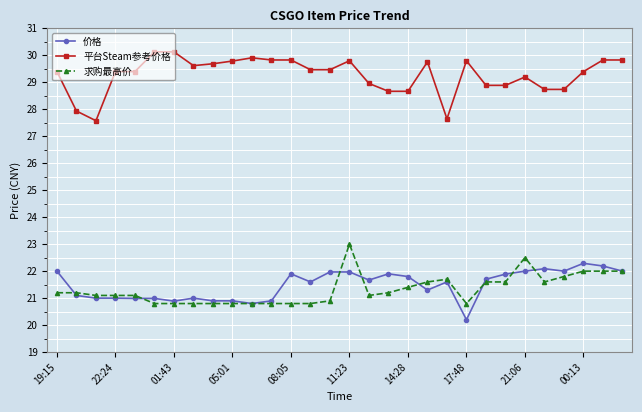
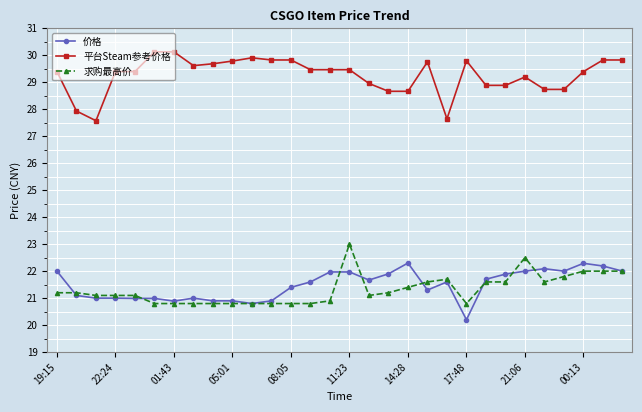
价格, 08:05: 21.9 -> 21.4
平台Steam参考价格, 11:23: 29.8 -> 29.5
价格, 14:28: 21.8 -> 22.3
